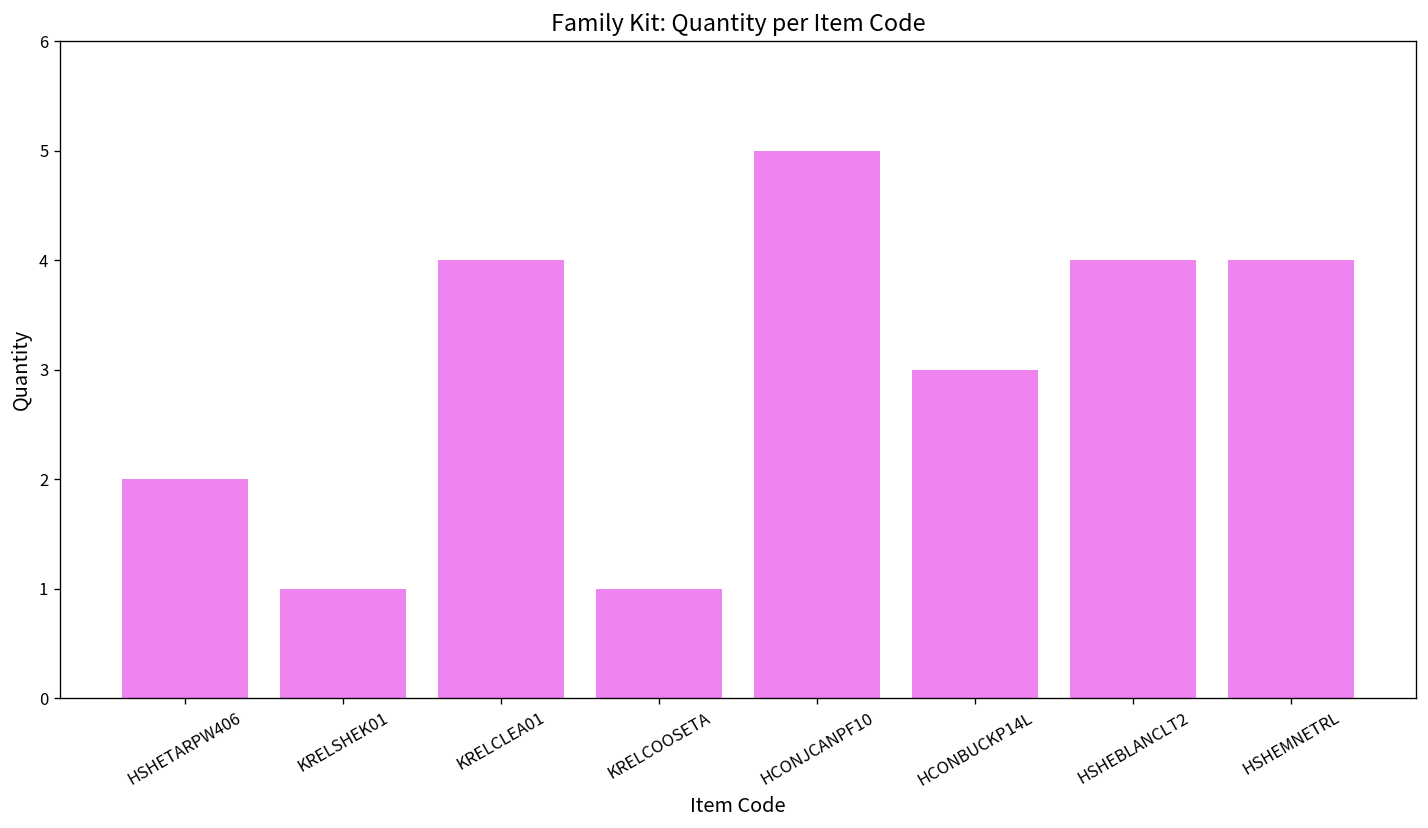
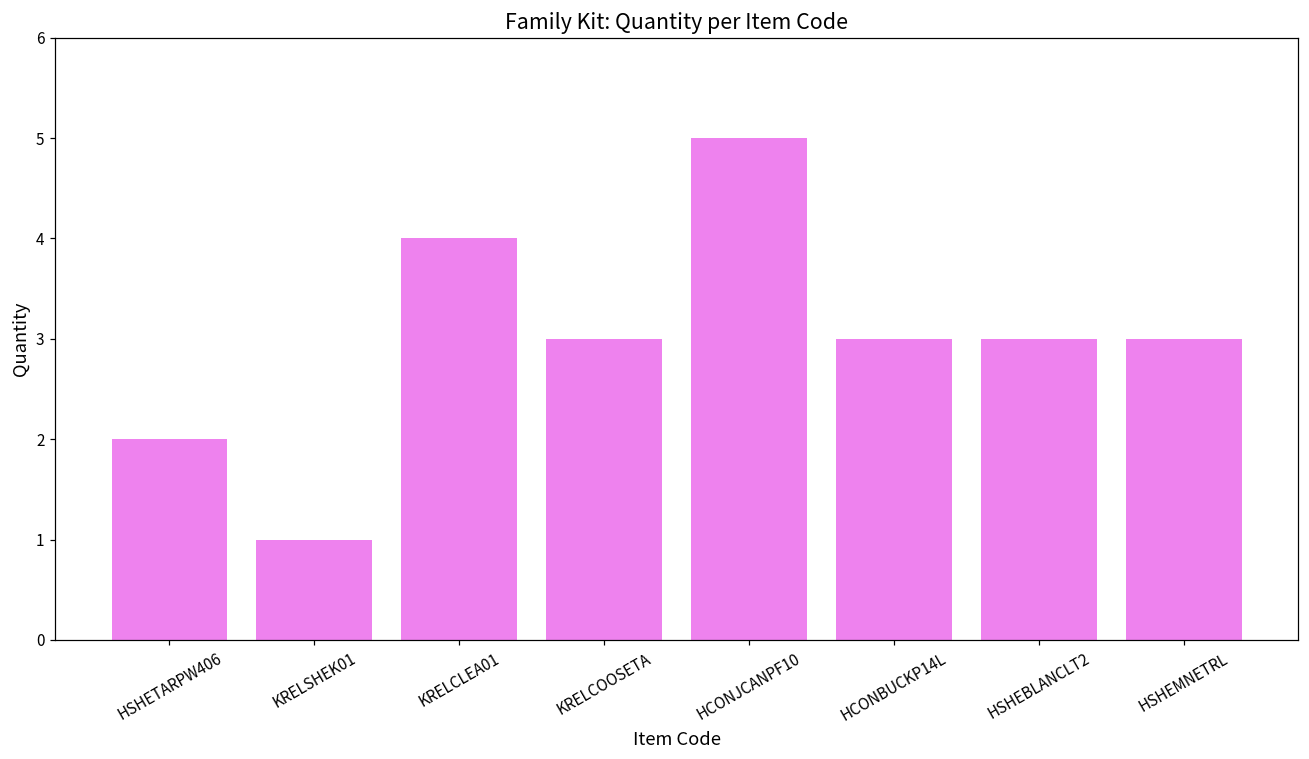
KRELCOOSETA: 1 -> 3
HSHEBLANCLT2: 4 -> 3
HSHEMNETRL: 4 -> 3
